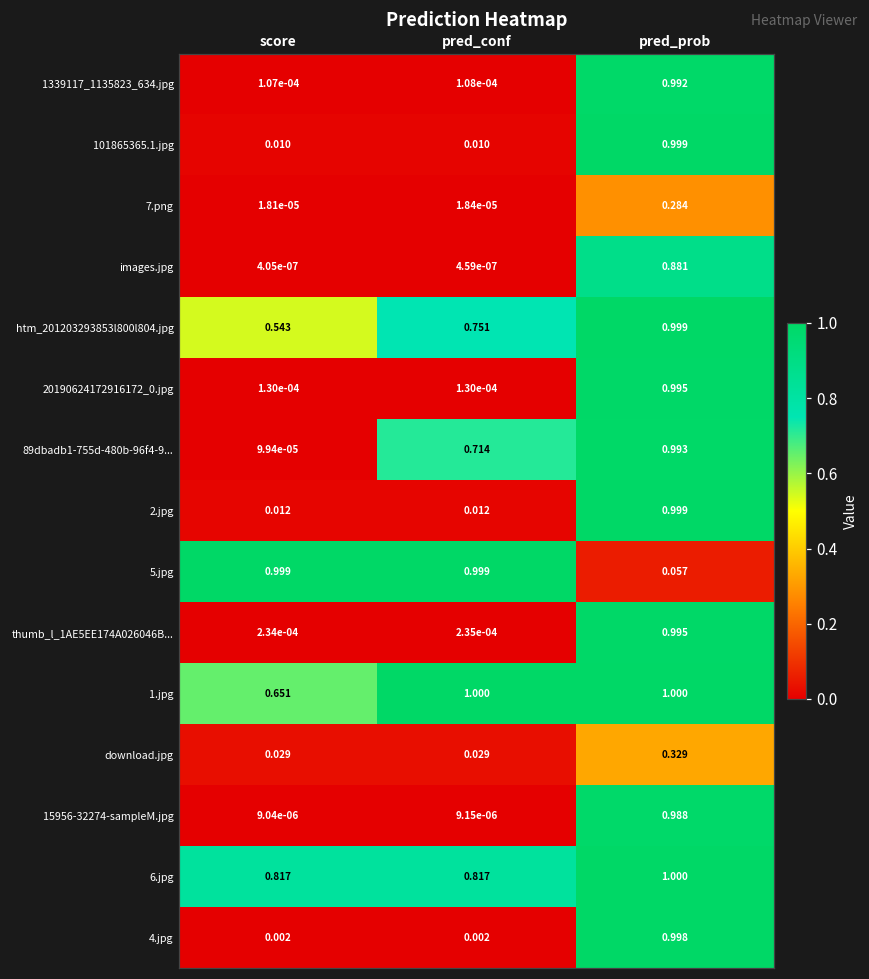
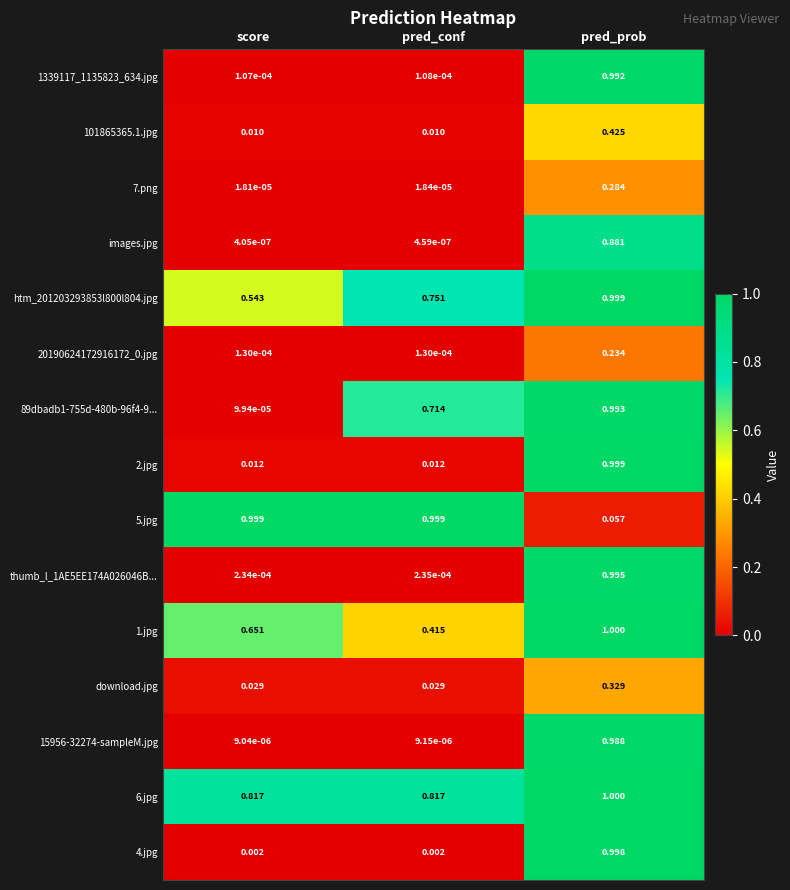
101865365.1.jpg, pred_prob: 0.999 -> 0.425
20190624172916172_0.jpg, pred_prob: 0.995 -> 0.234
1.jpg, pred_conf: 1.000 -> 0.415
